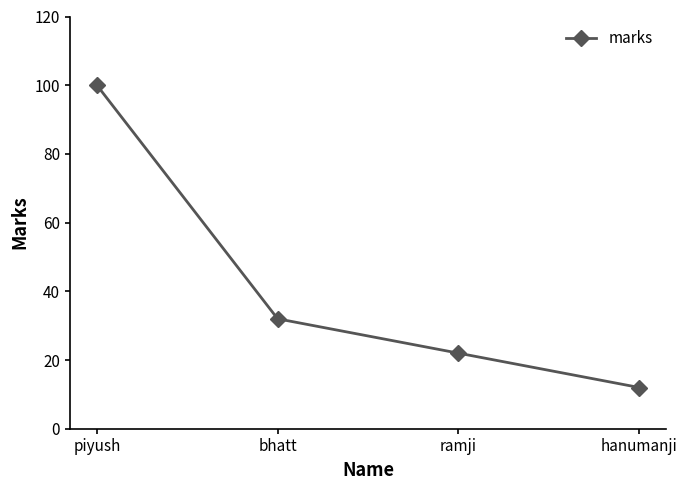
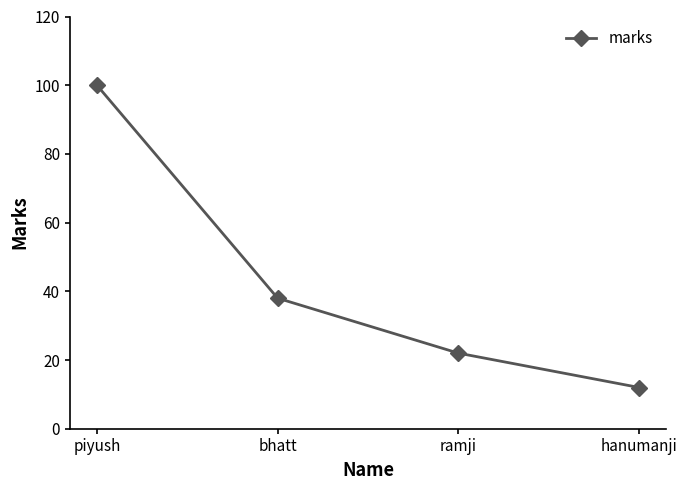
bhatt: 32 -> 38
